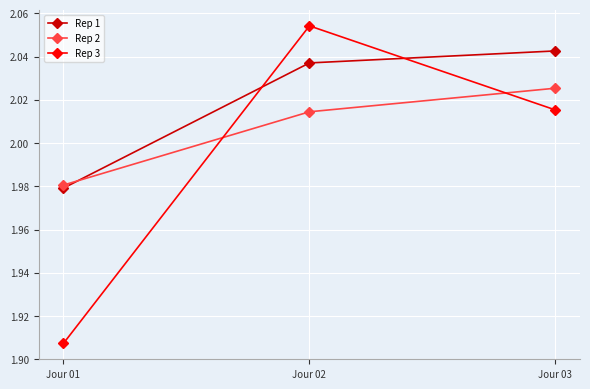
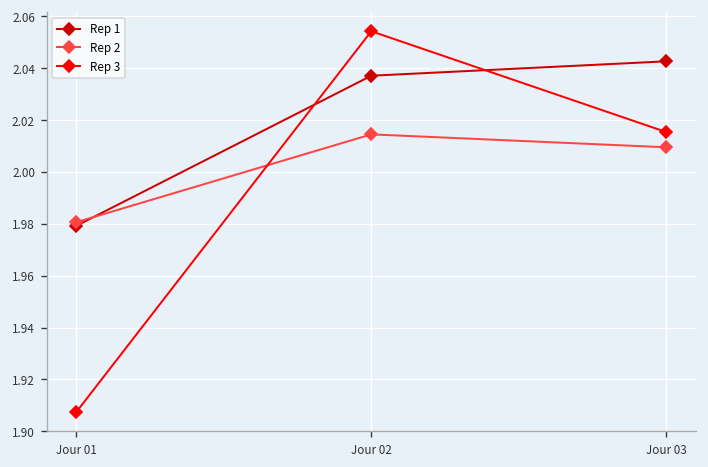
Rep 2, Jour 03: 2.025 -> 2.009
